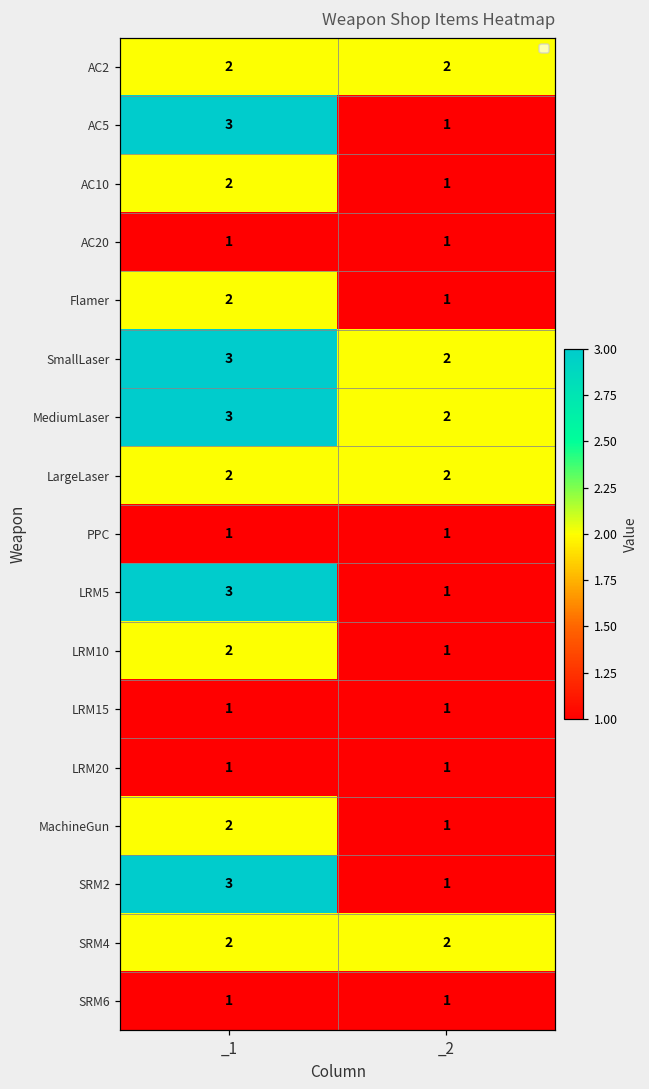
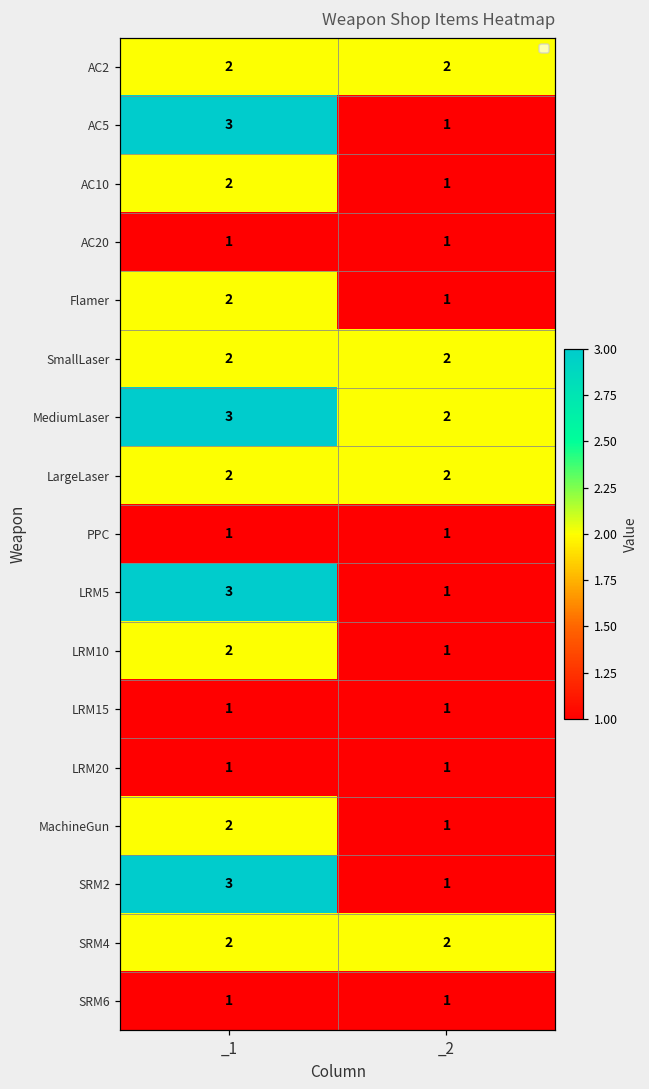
SmallLaser, _1: 3 -> 2
